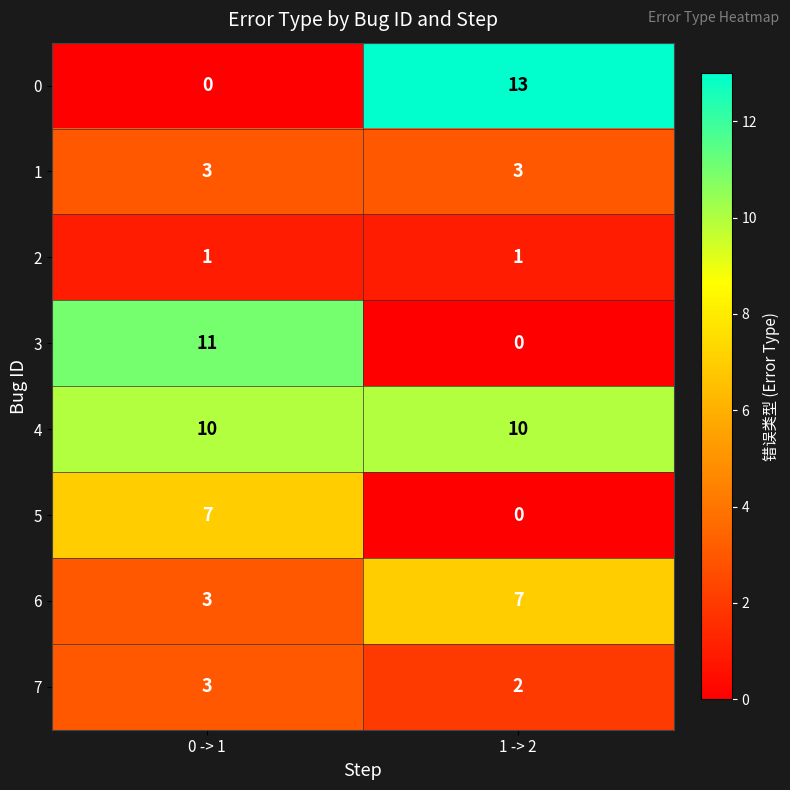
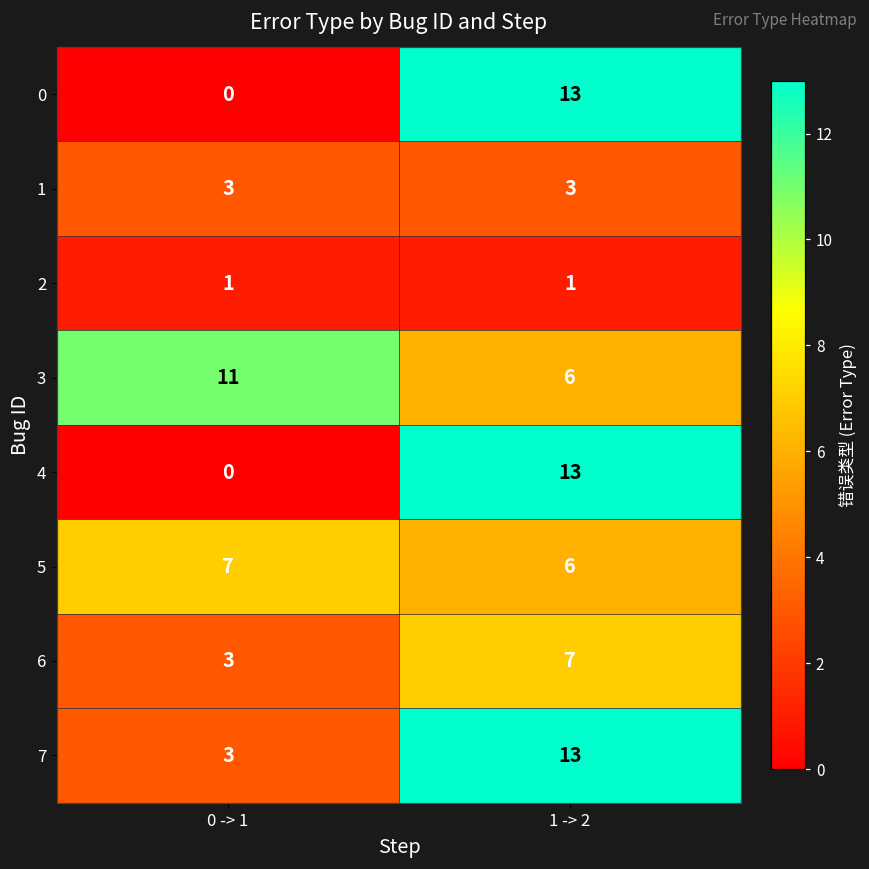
3, 1 -> 2: 0 -> 6
4, 0 -> 1: 10 -> 0
4, 1 -> 2: 10 -> 13
5, 1 -> 2: 0 -> 6
7, 1 -> 2: 2 -> 13
